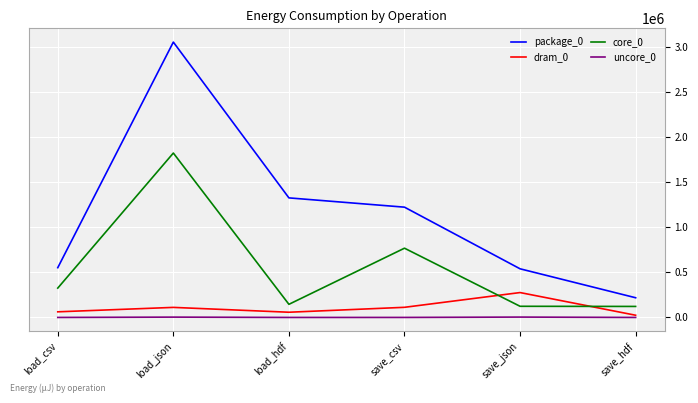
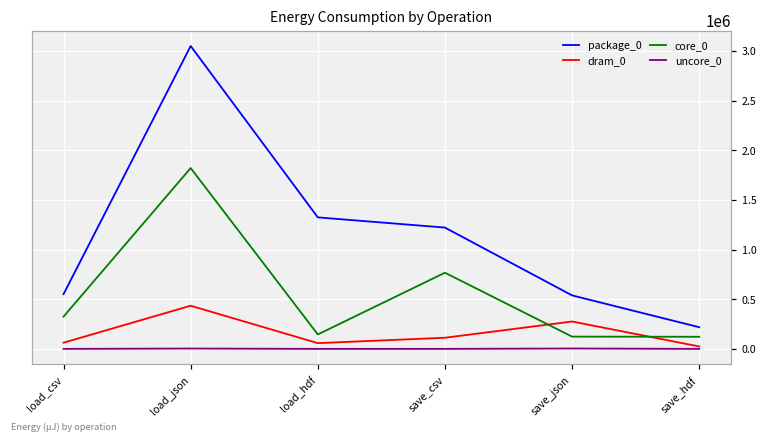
dram_0, load_json: 100000 -> 400000
